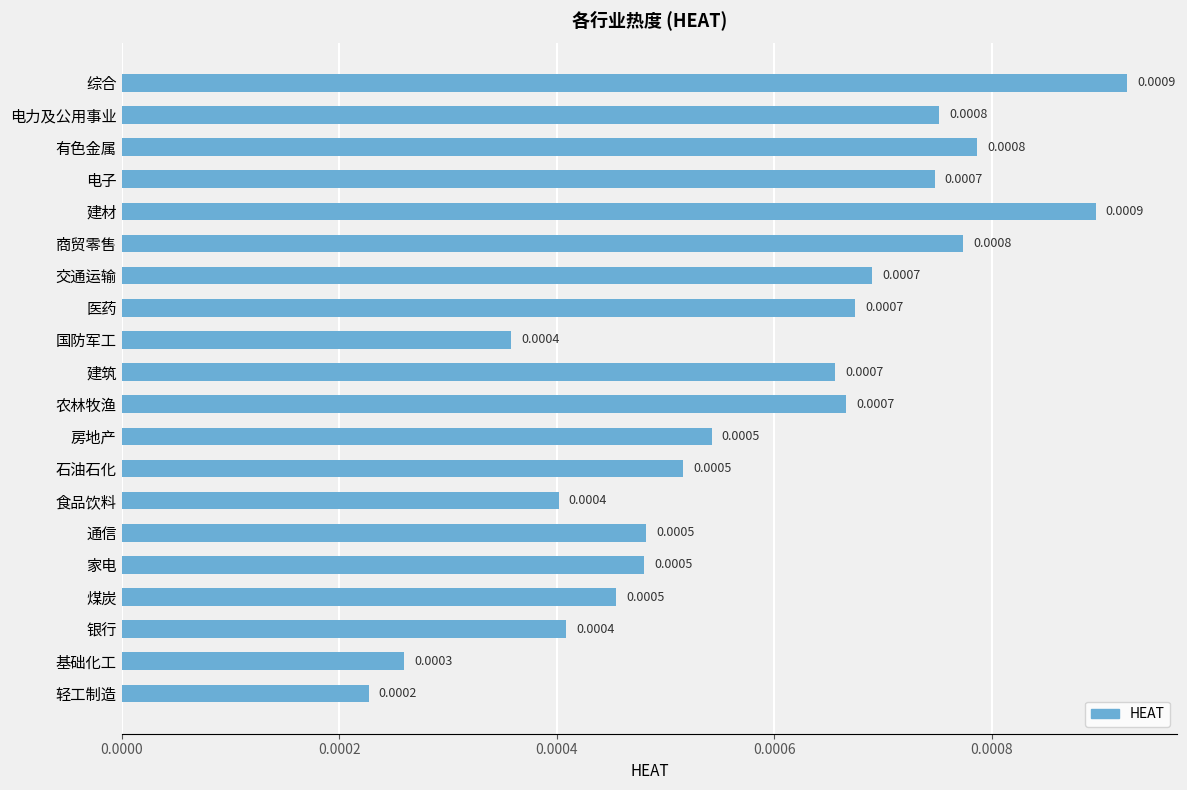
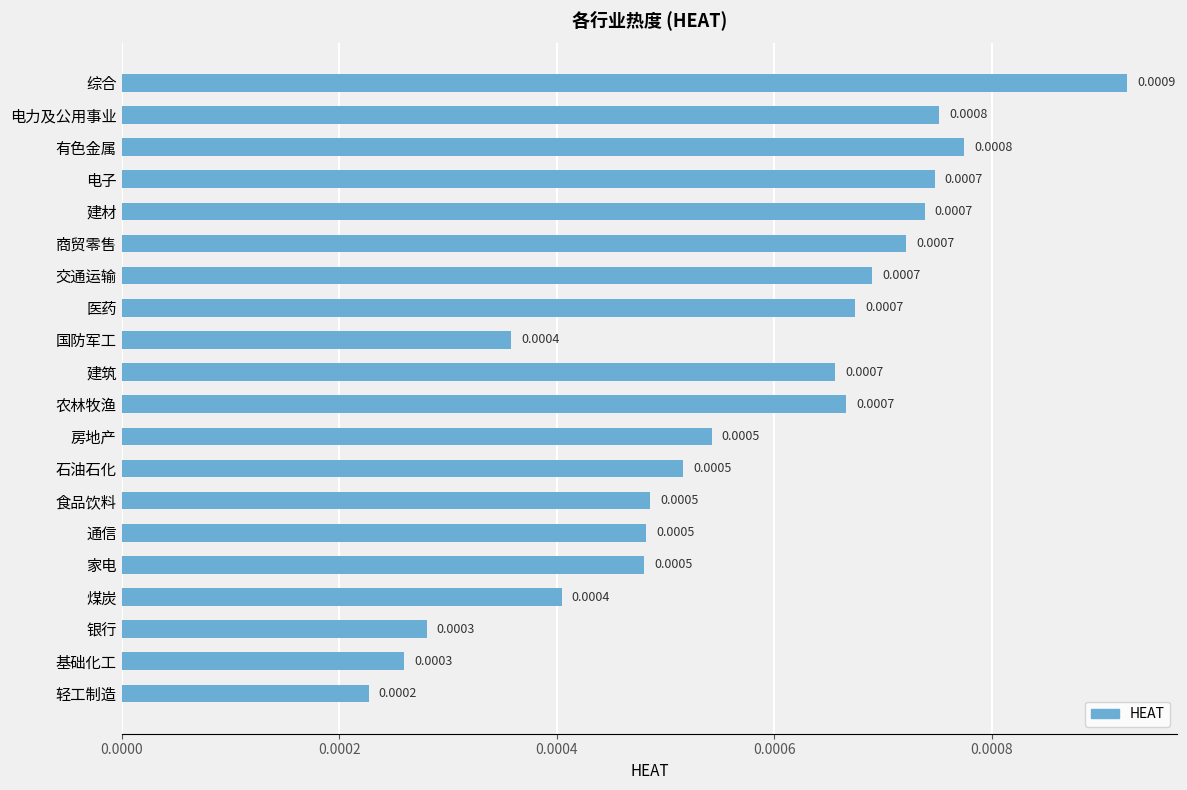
有色金属: 0.000787 -> 0.000775
建材: 0.0009 -> 0.0007
商贸零售: 0.0008 -> 0.0007
食品饮料: 0.0004 -> 0.0005
煤炭: 0.0005 -> 0.0004
银行: 0.0004 -> 0.0003
